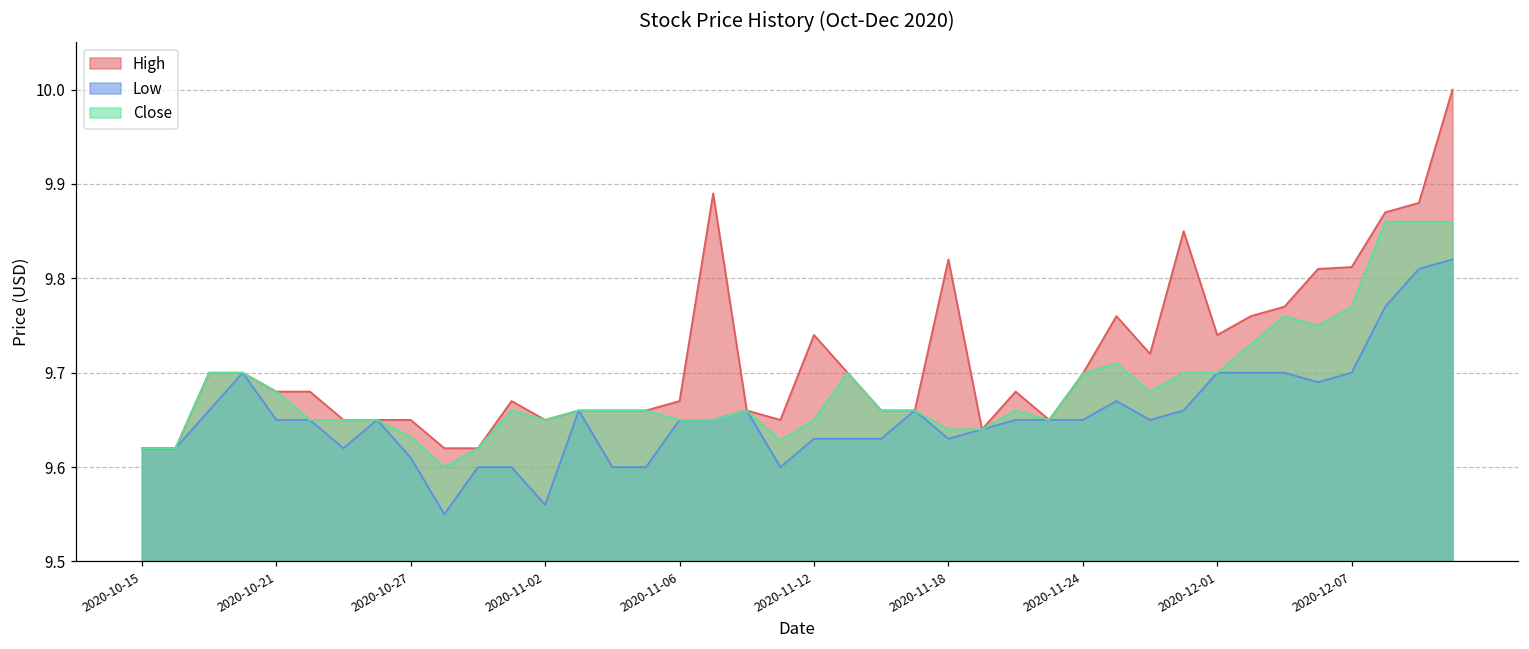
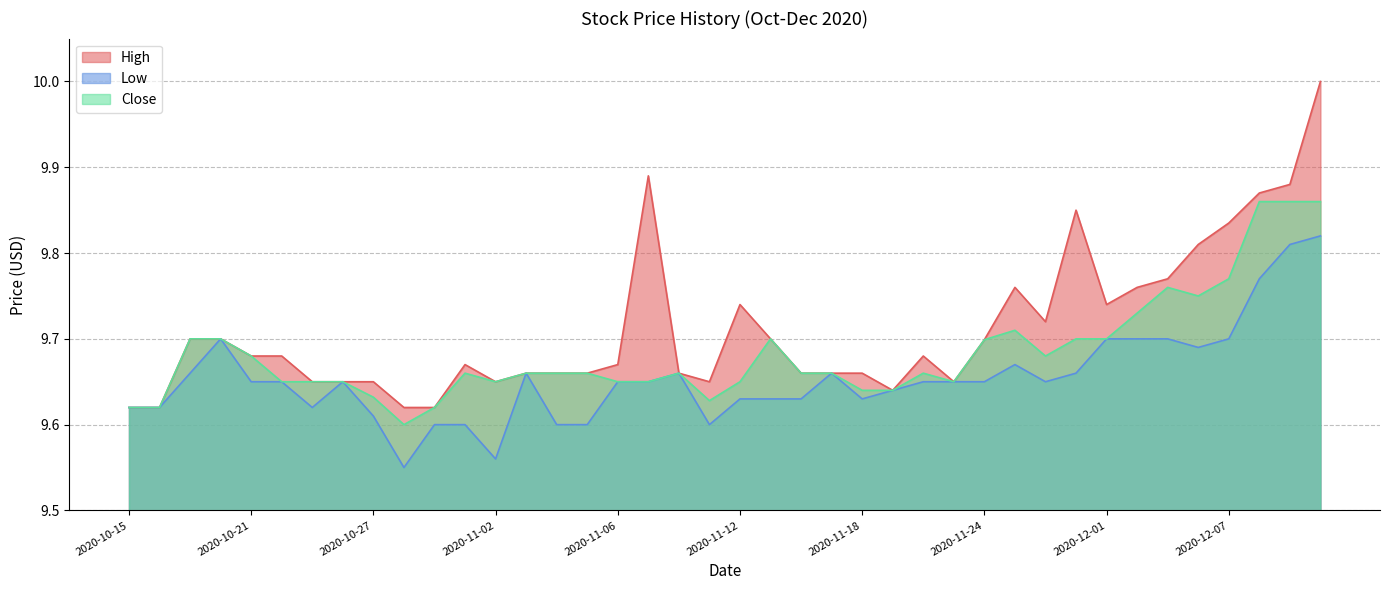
High, 2020-11-18: 9.82 -> 9.66
High, 2020-12-07: 9.81 -> 9.84
